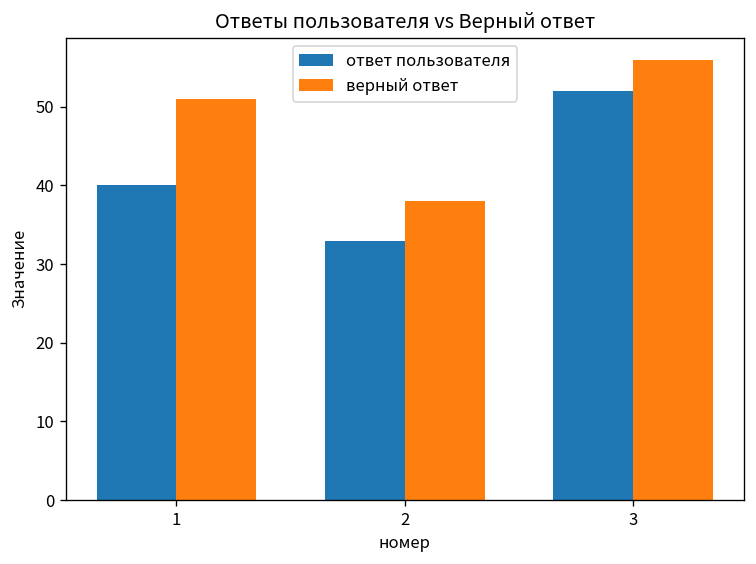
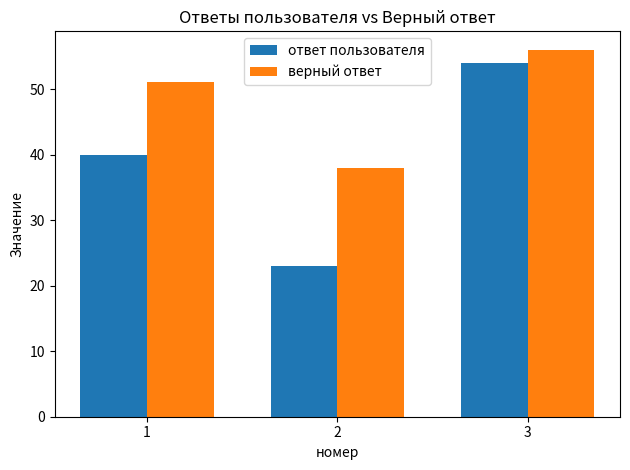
ответ пользователя, 2: 33 -> 23
ответ пользователя, 3: 52 -> 54
